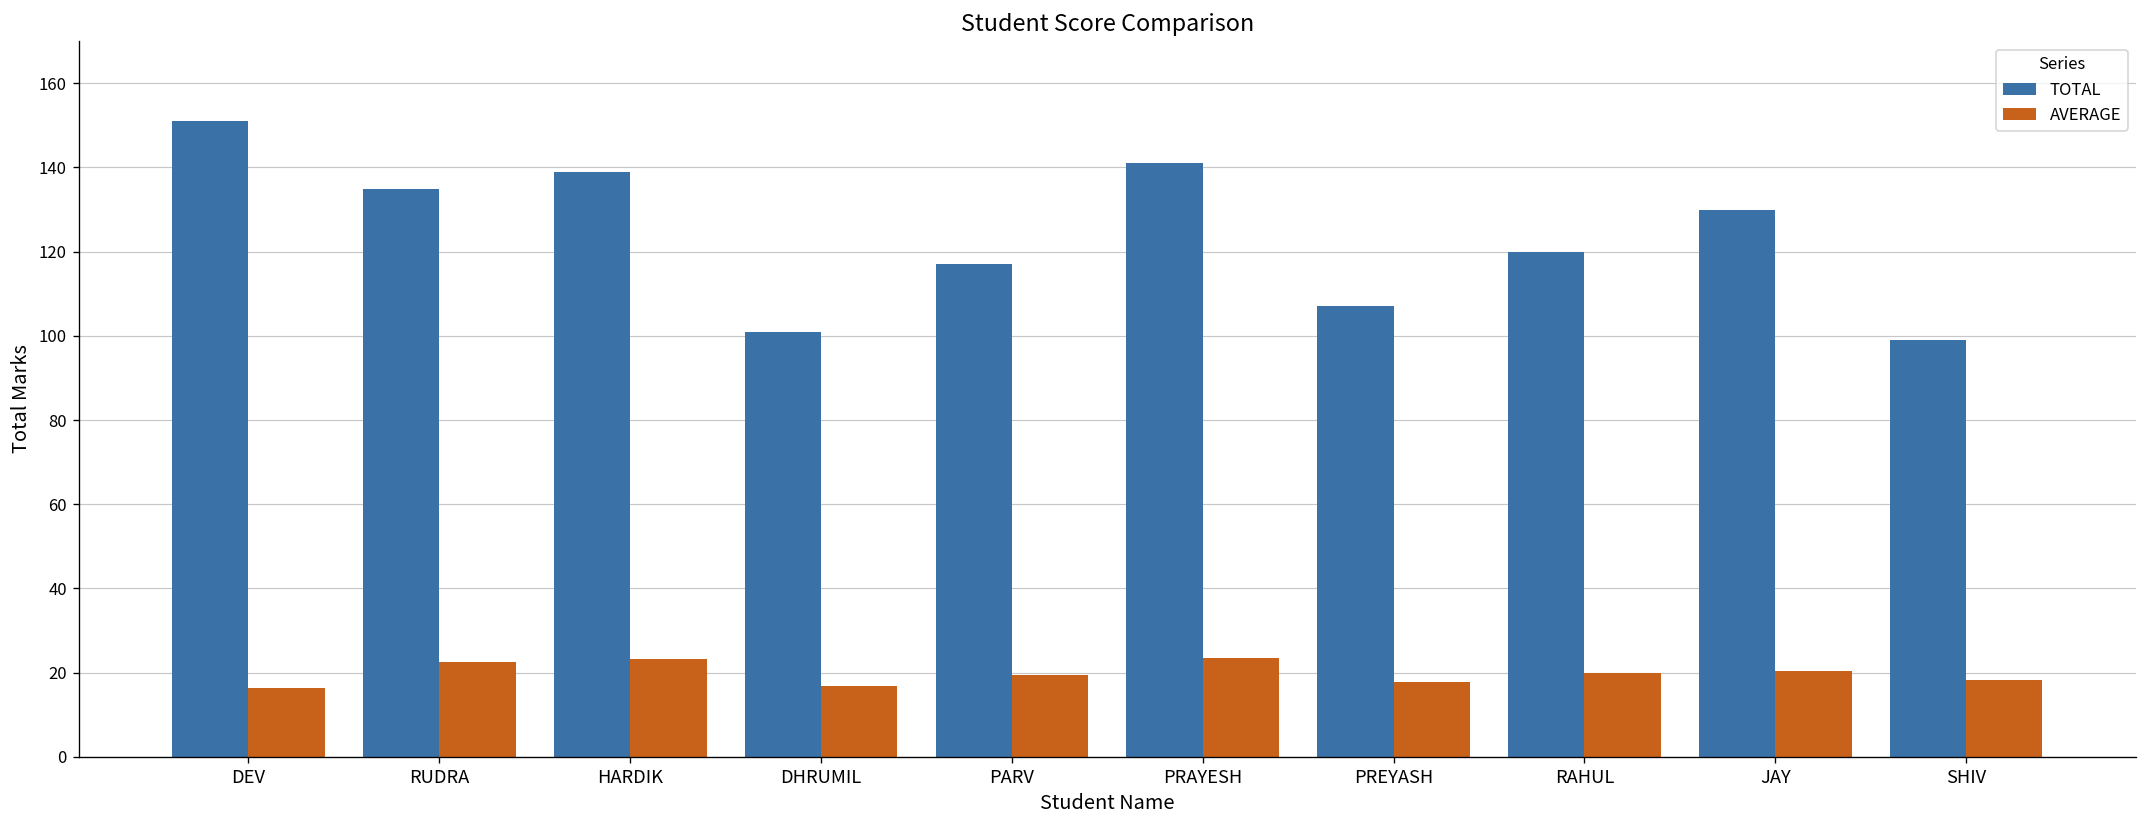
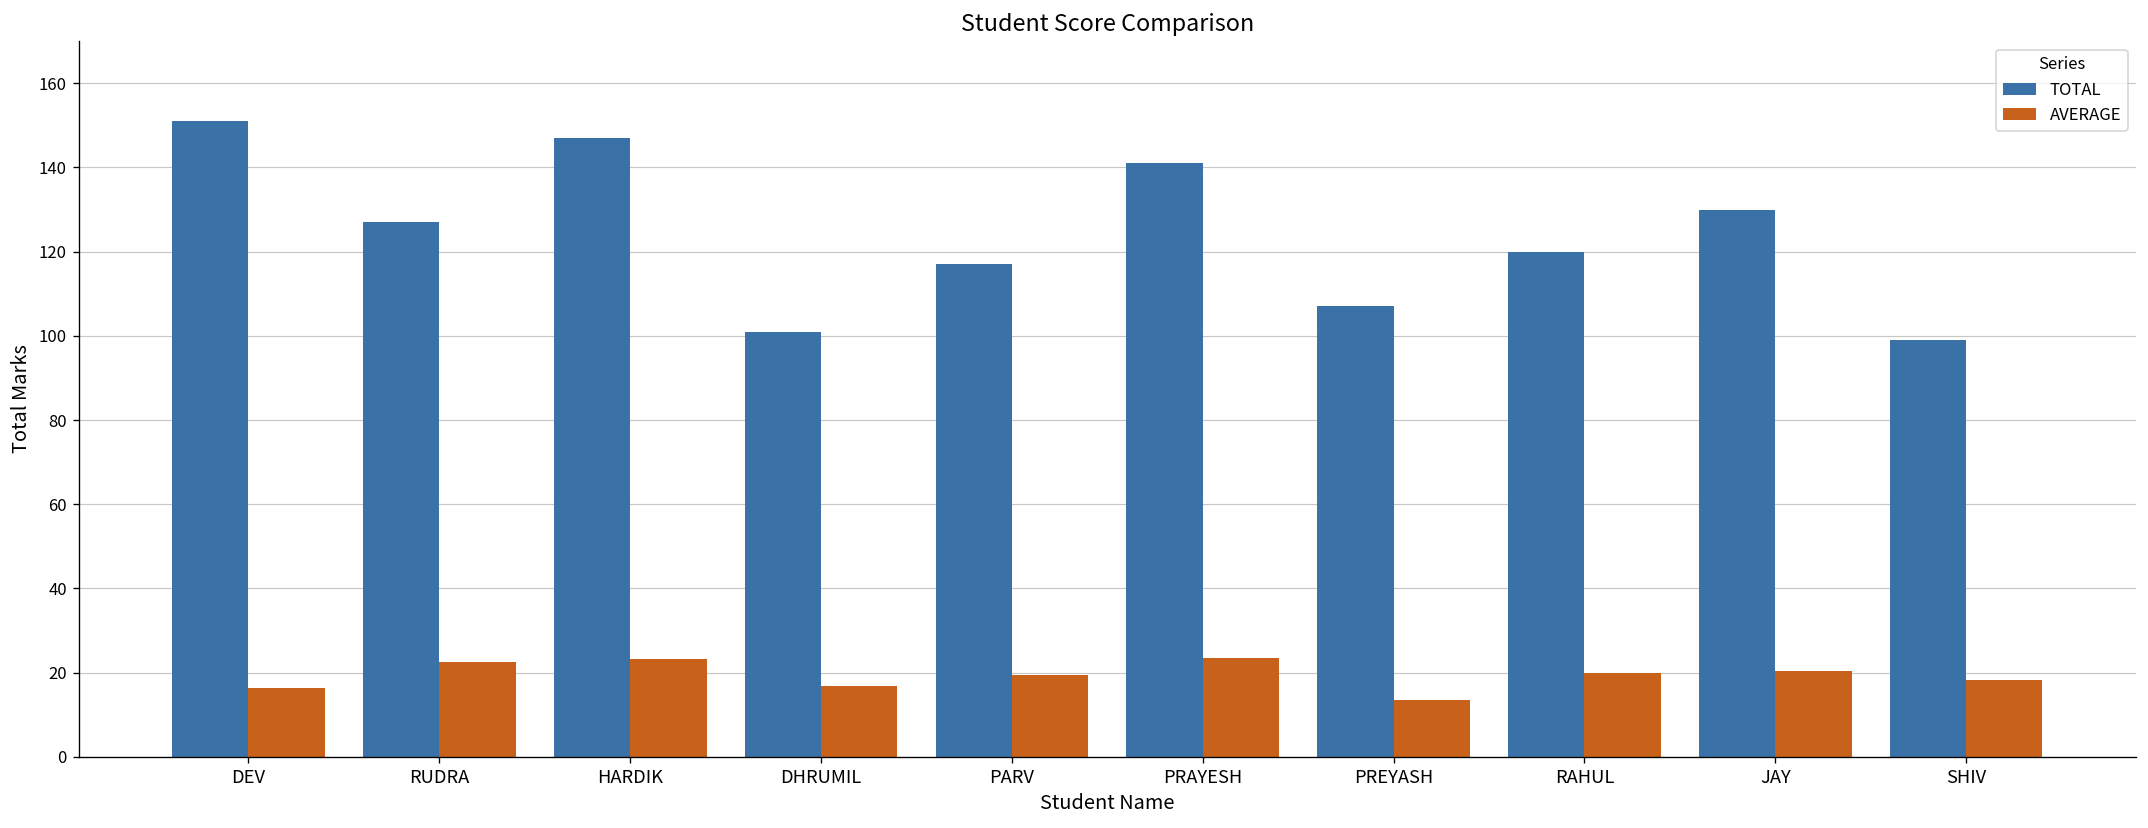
TOTAL, RUDRA: 135 -> 127
TOTAL, HARDIK: 139 -> 147
AVERAGE, PREYASH: 18 -> 14
